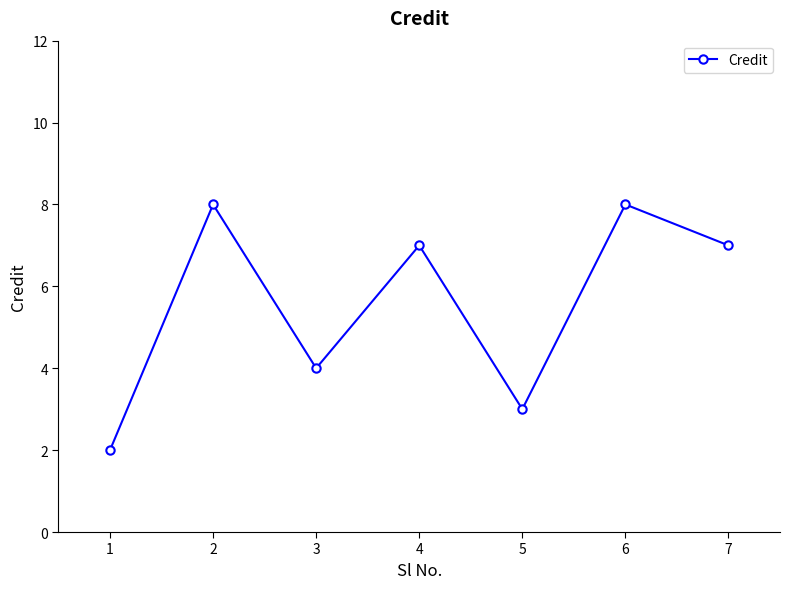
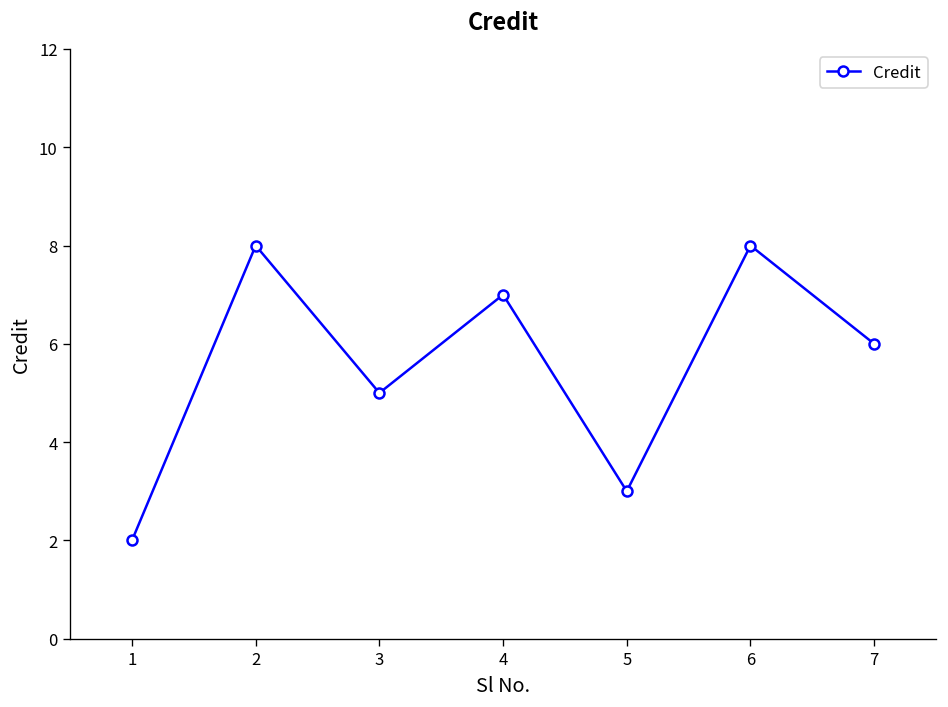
3: 4 -> 5
7: 7 -> 6
